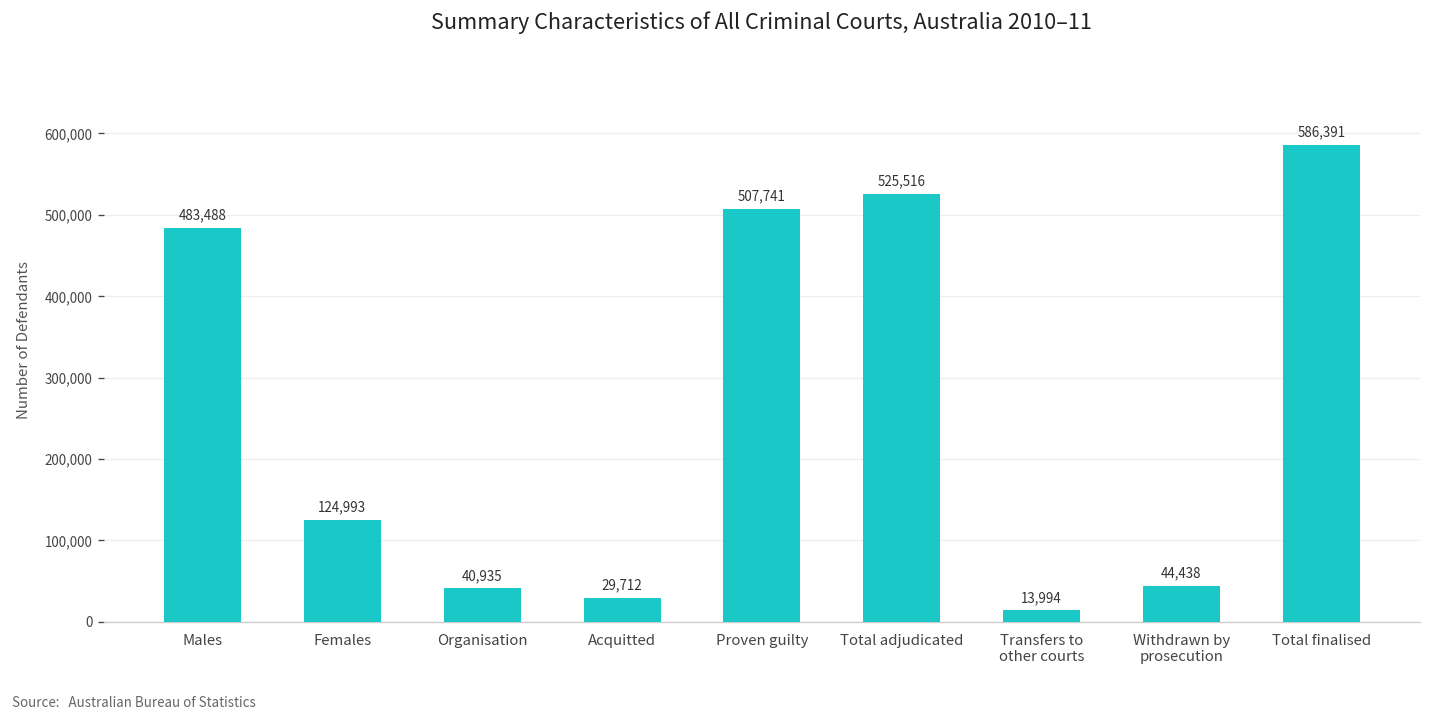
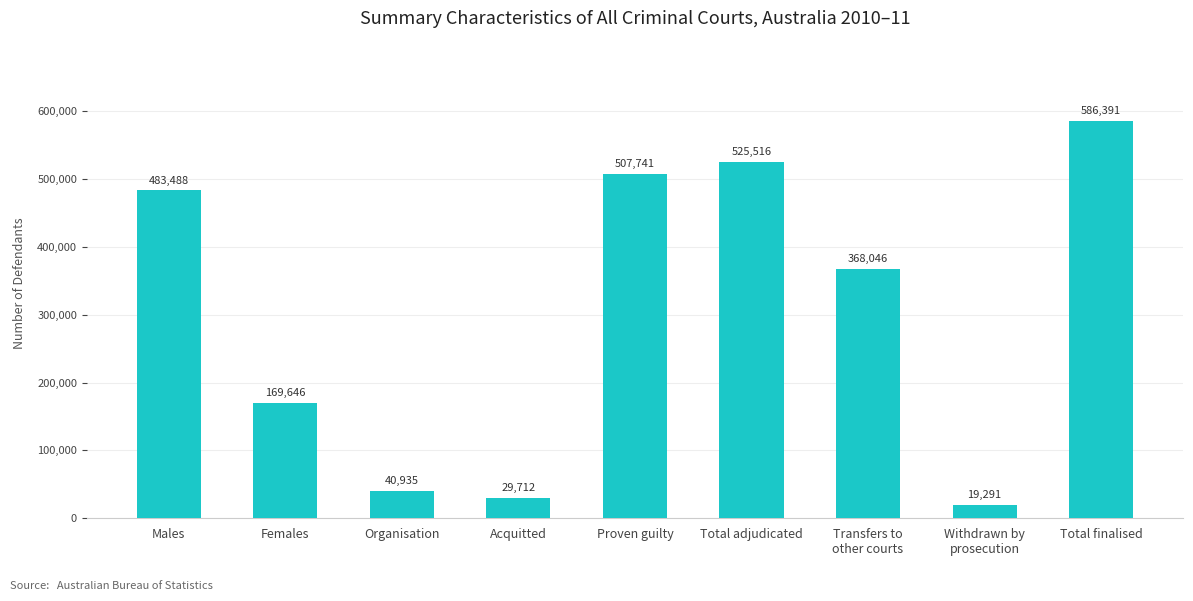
Females: 124,993 -> 169,646
Transfers to other courts: 13,994 -> 368,046
Withdrawn by prosecution: 44,438 -> 19,291
